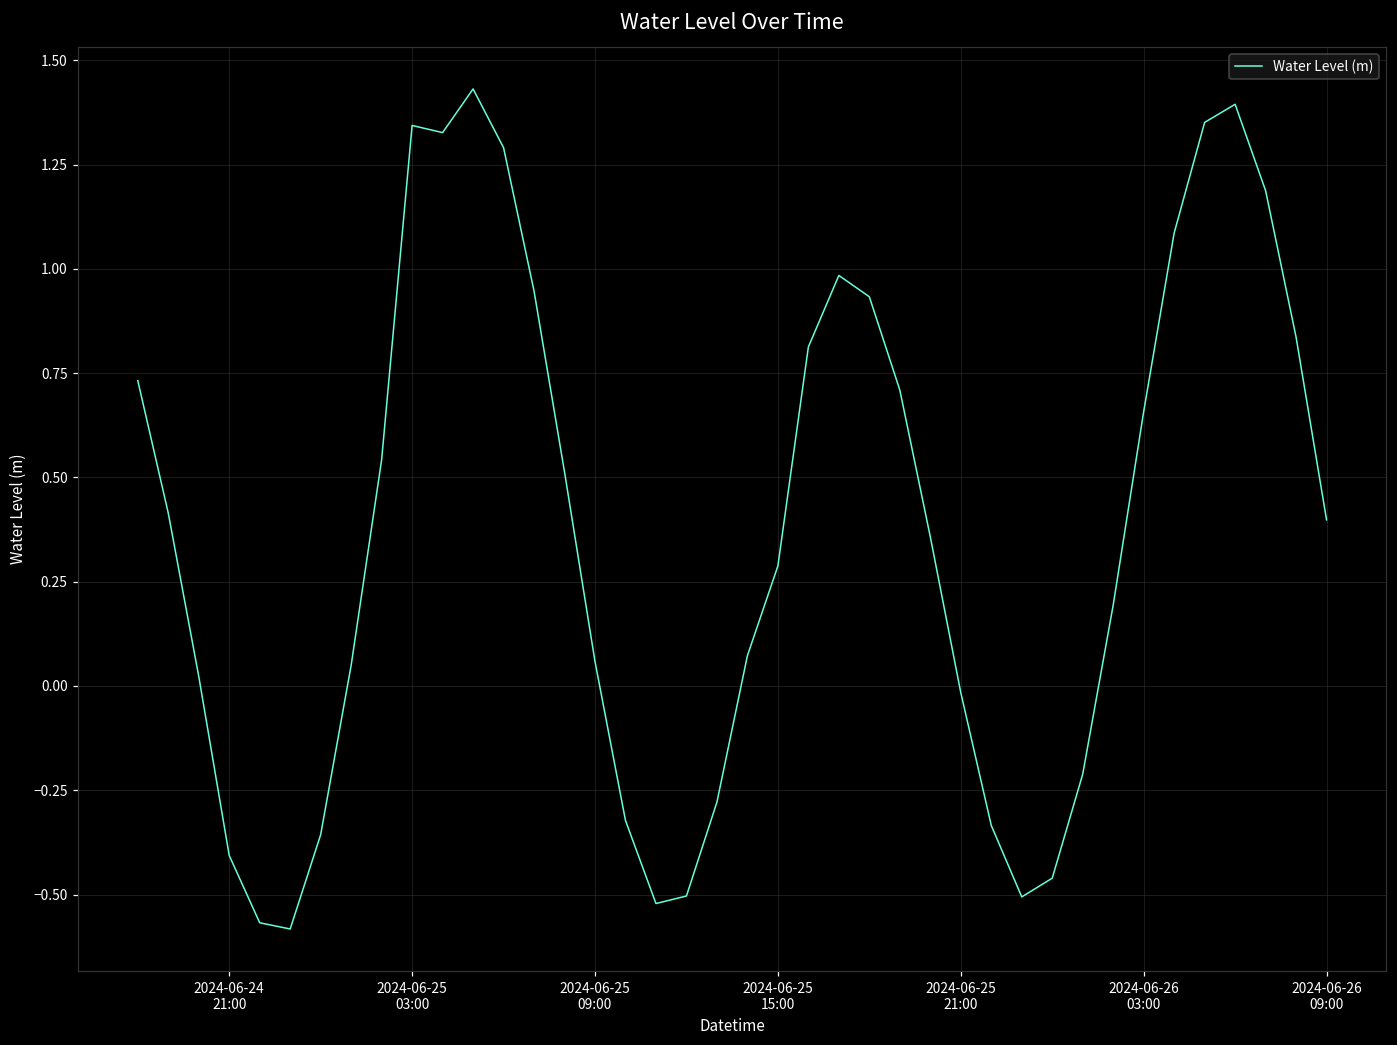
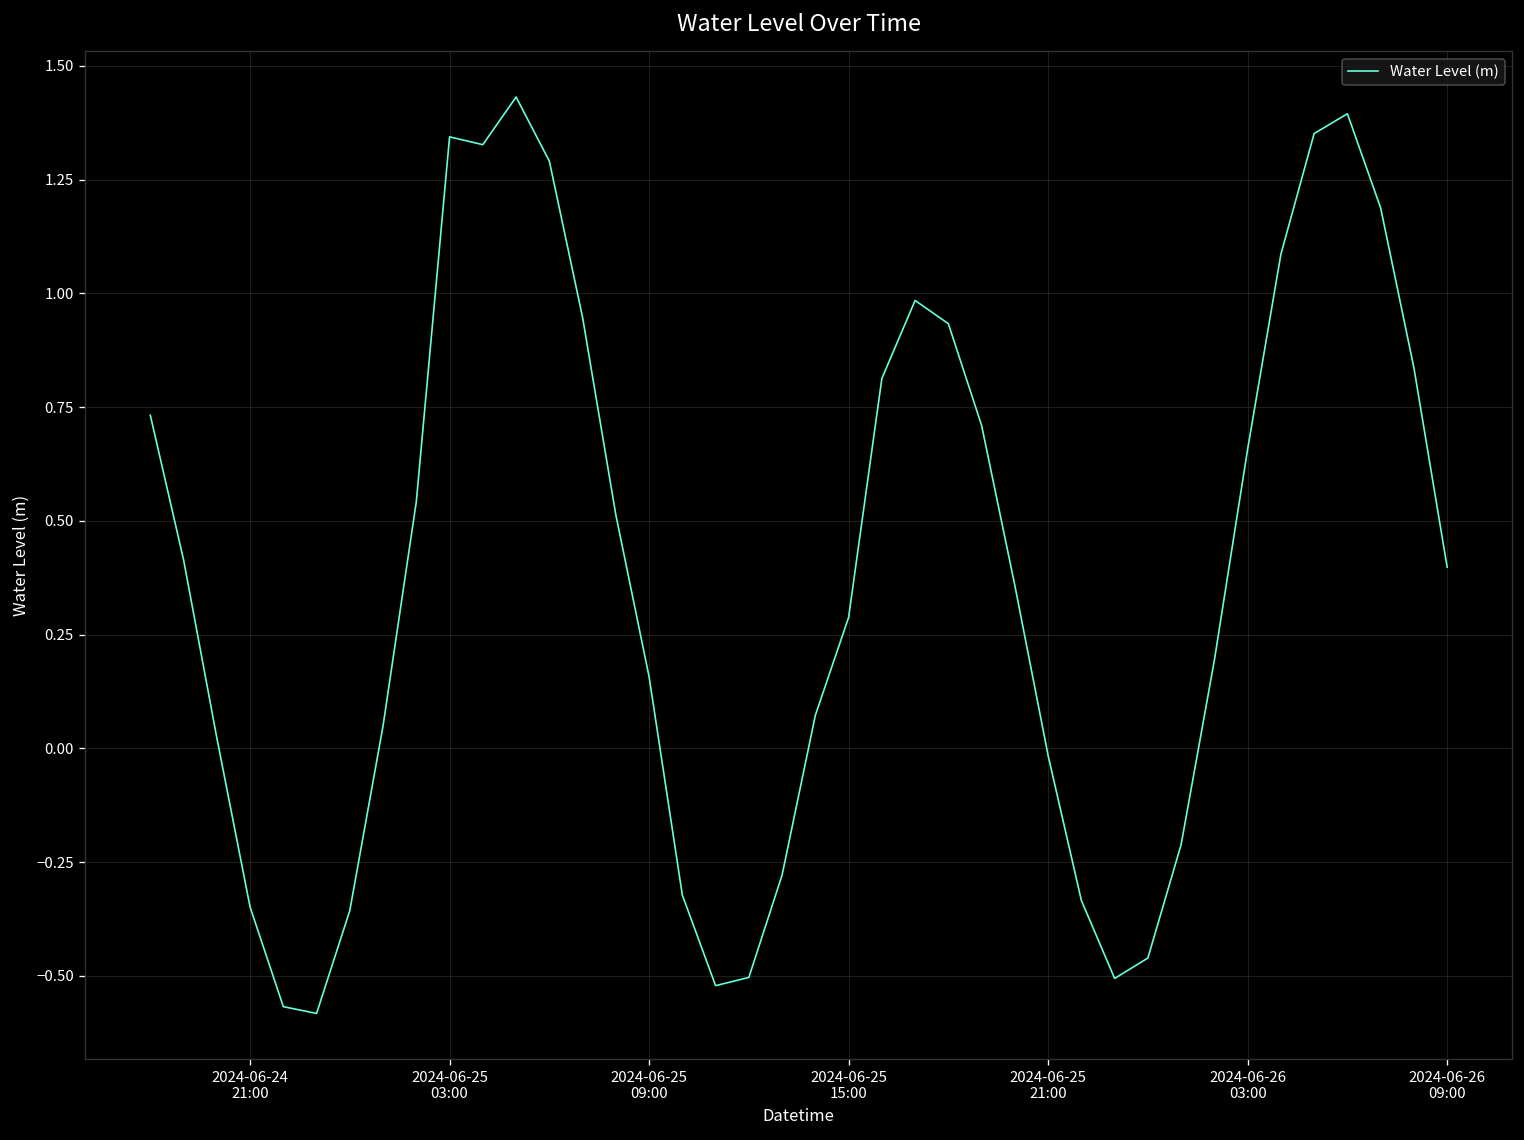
2024-06-24 21:00: -0.41 -> -0.35
2024-06-25 09:00: 0.06 -> 0.16
